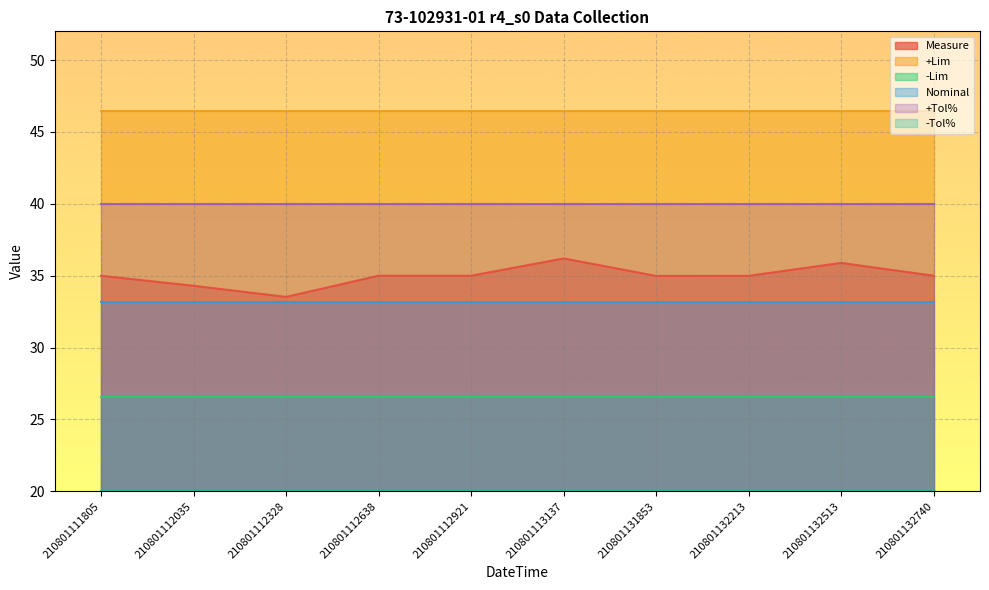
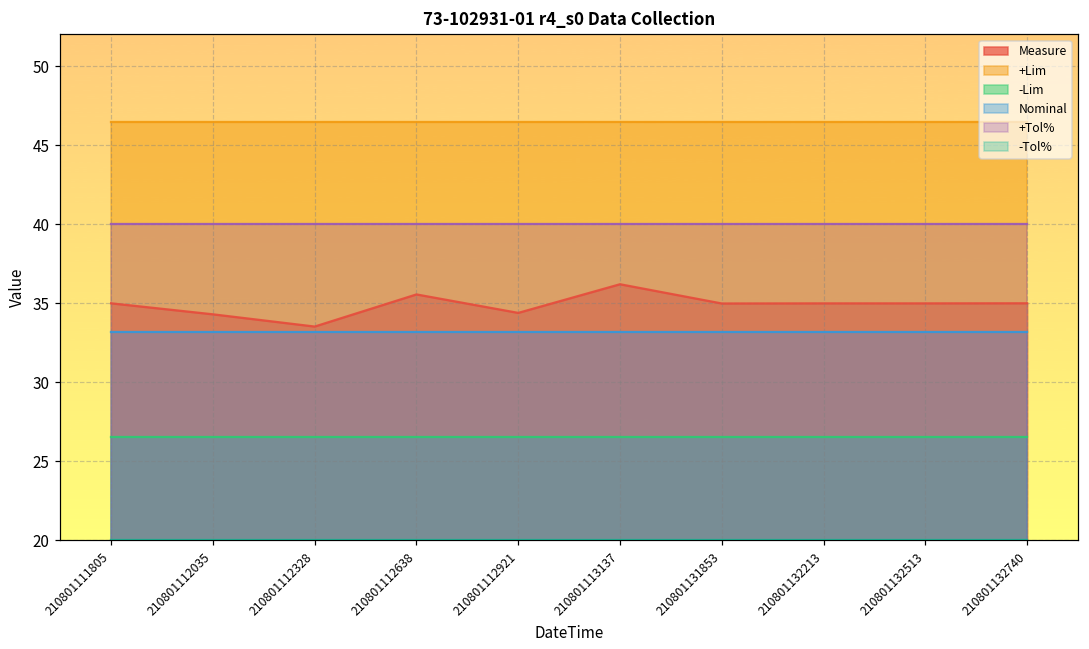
Measure, 210801112638: 35.0 -> 35.6
Measure, 210801112921: 35.0 -> 34.4
Measure, 210801132513: 35.9 -> 35.0
